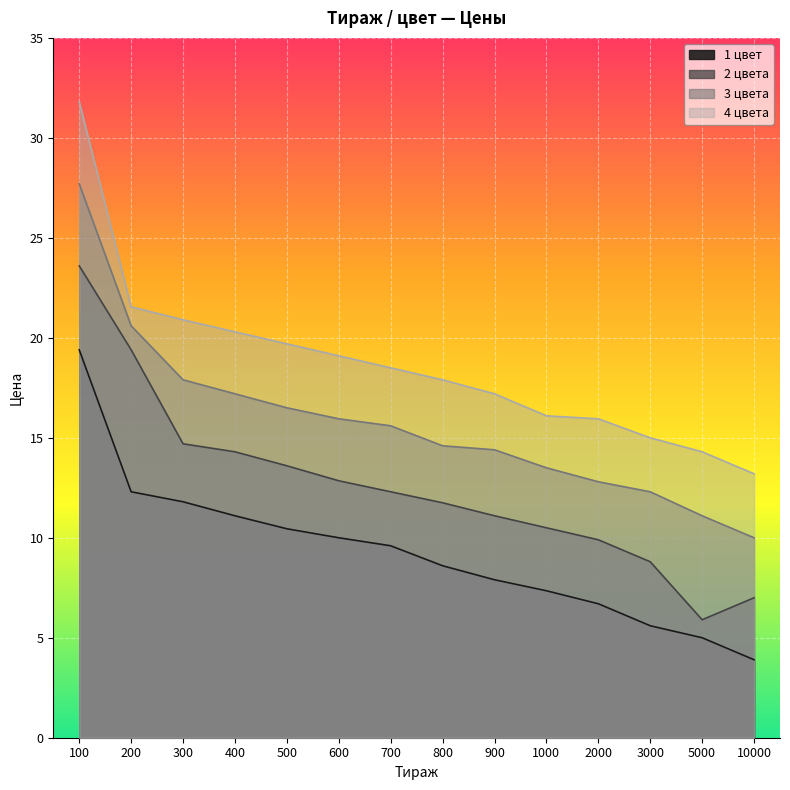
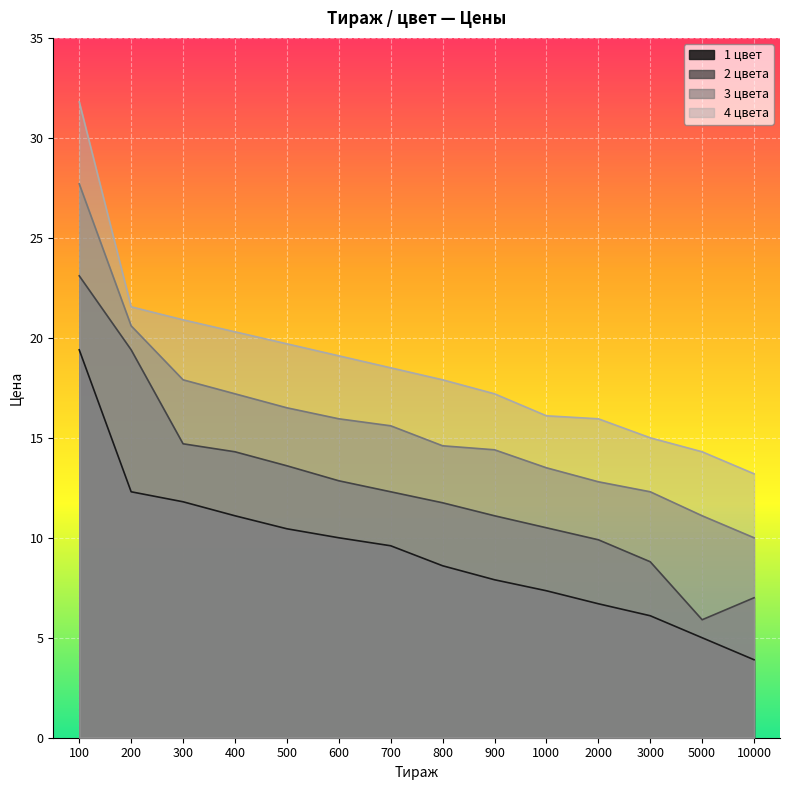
2 цвета, 100: 23.6 -> 23.1
1 цвет, 3000: 5.6 -> 6.1
